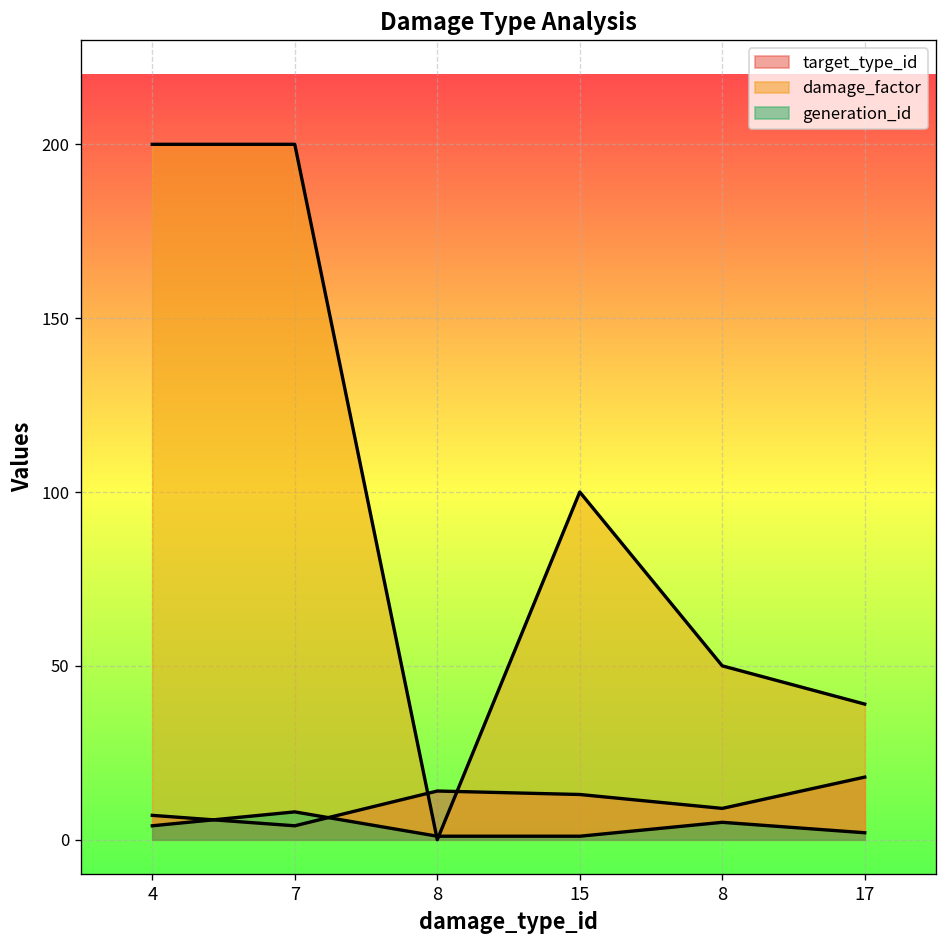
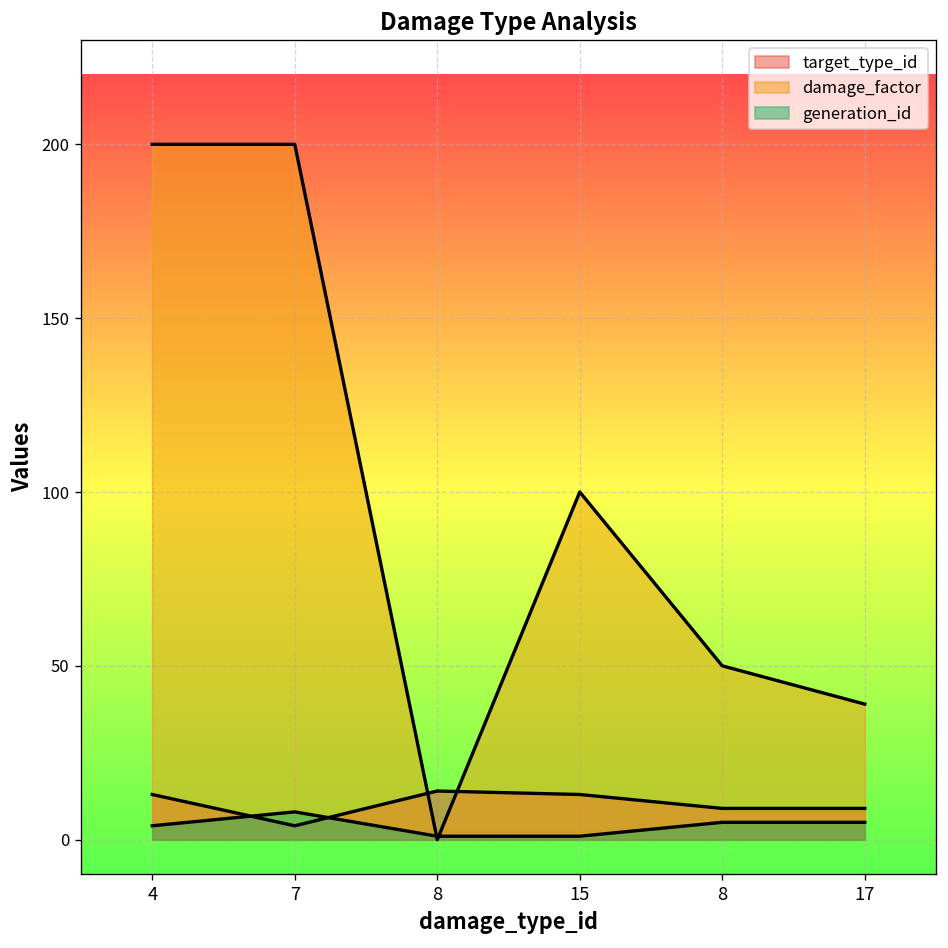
target_type_id, 4: 7 -> 13
target_type_id, 17: 18 -> 9
generation_id, 17: 2 -> 5
